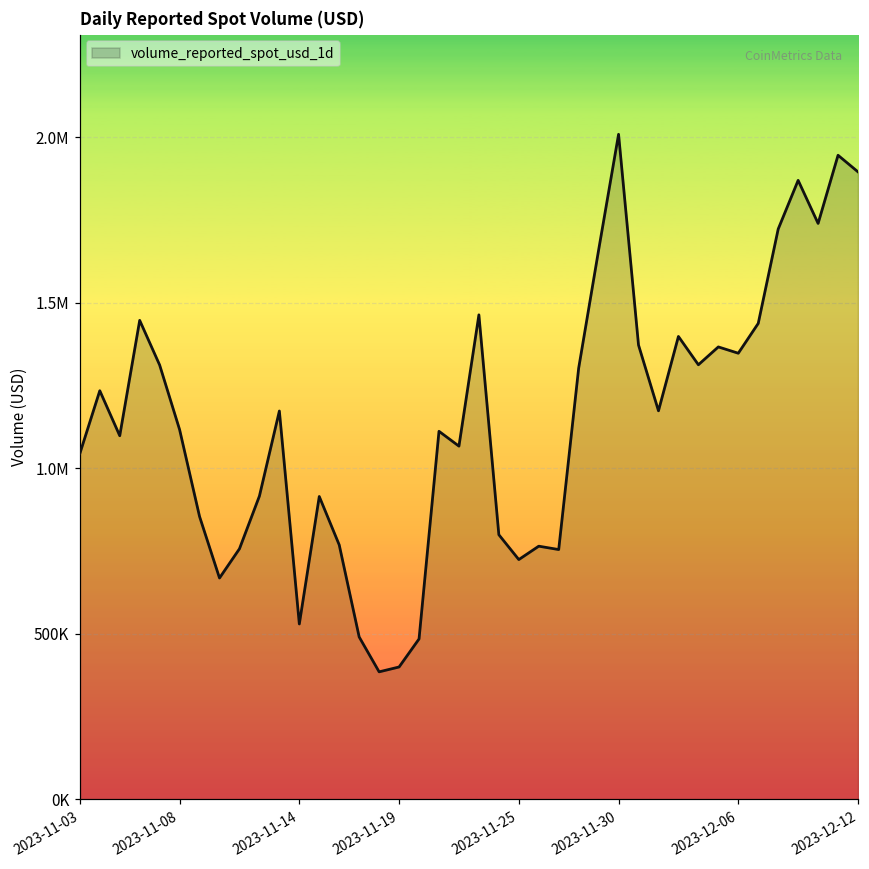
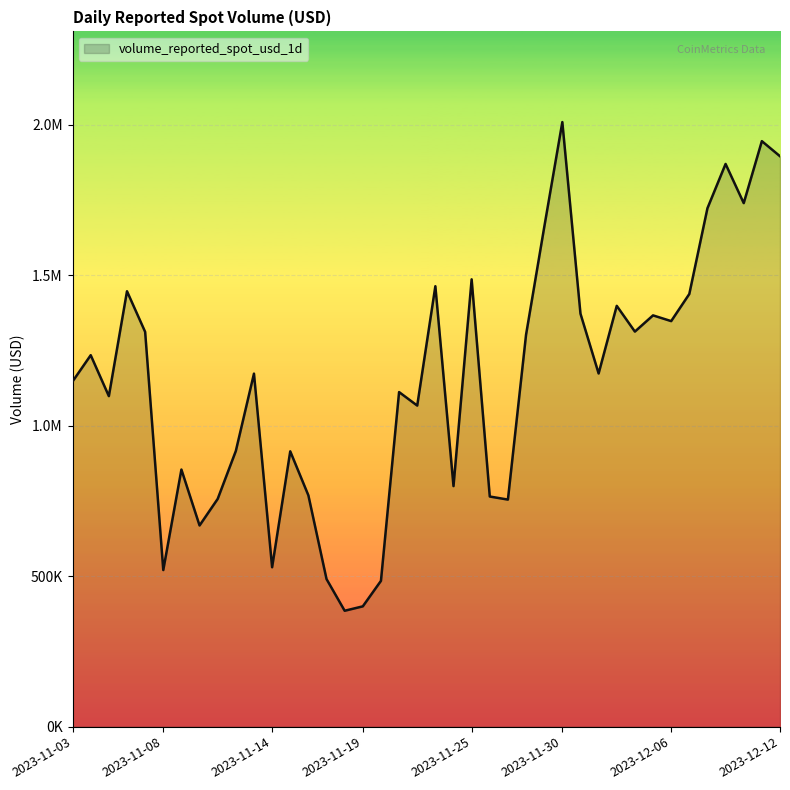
2023-11-03: 1040000 -> 1150000
2023-11-08: 1120000 -> 520000
2023-11-25: 720000 -> 1490000
